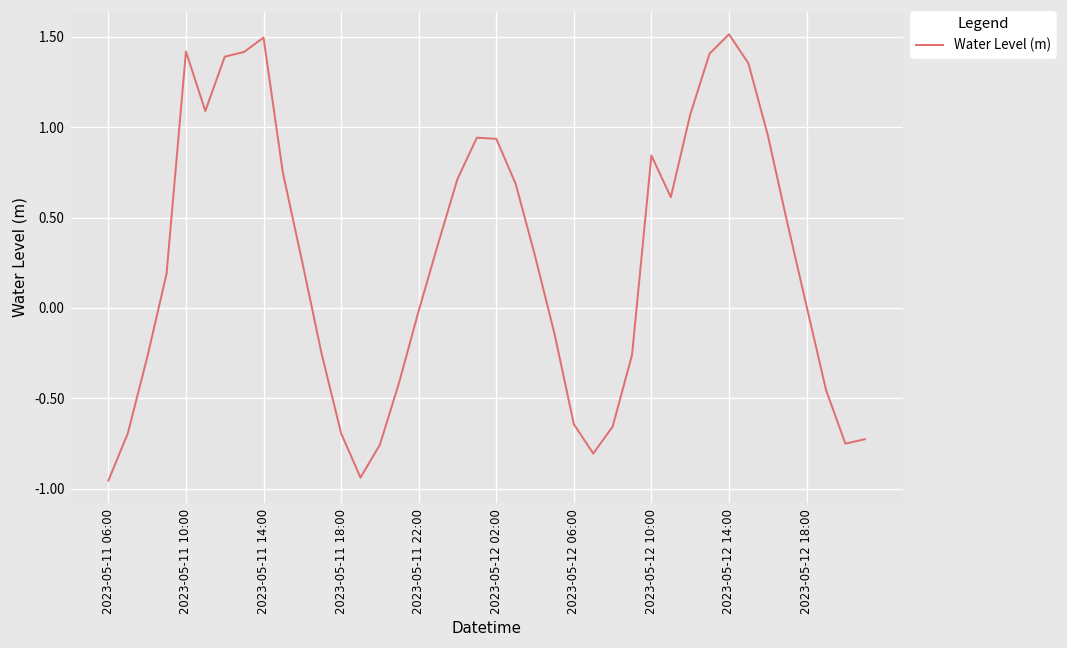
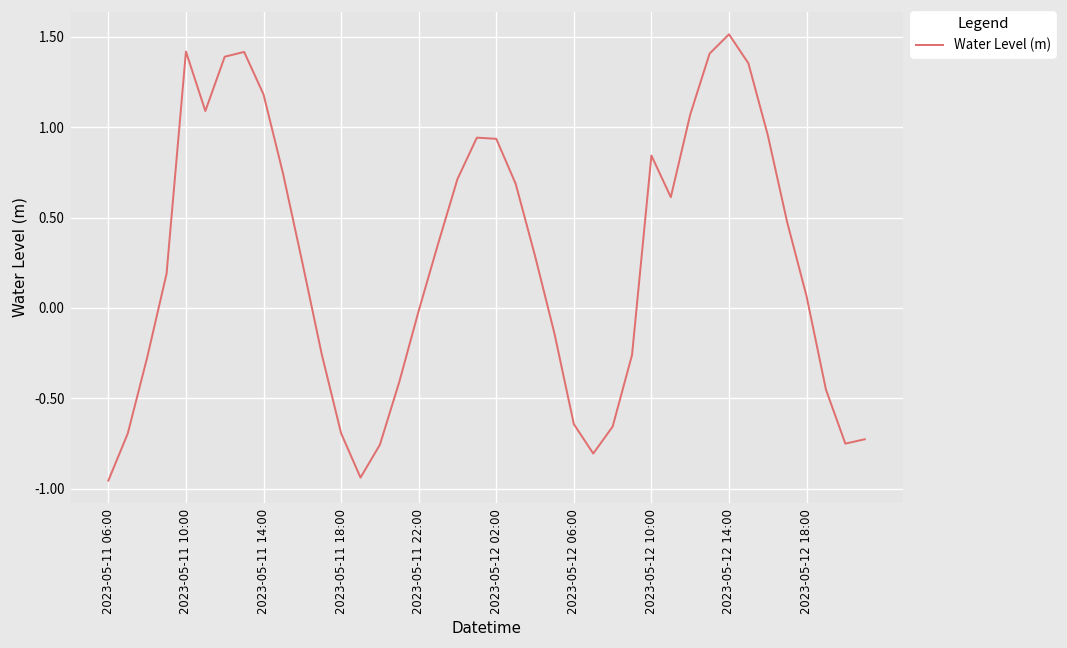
2023-05-11 14:00: 1.49 -> 1.18
2023-05-12 18:00: 0.01 -> 0.06
